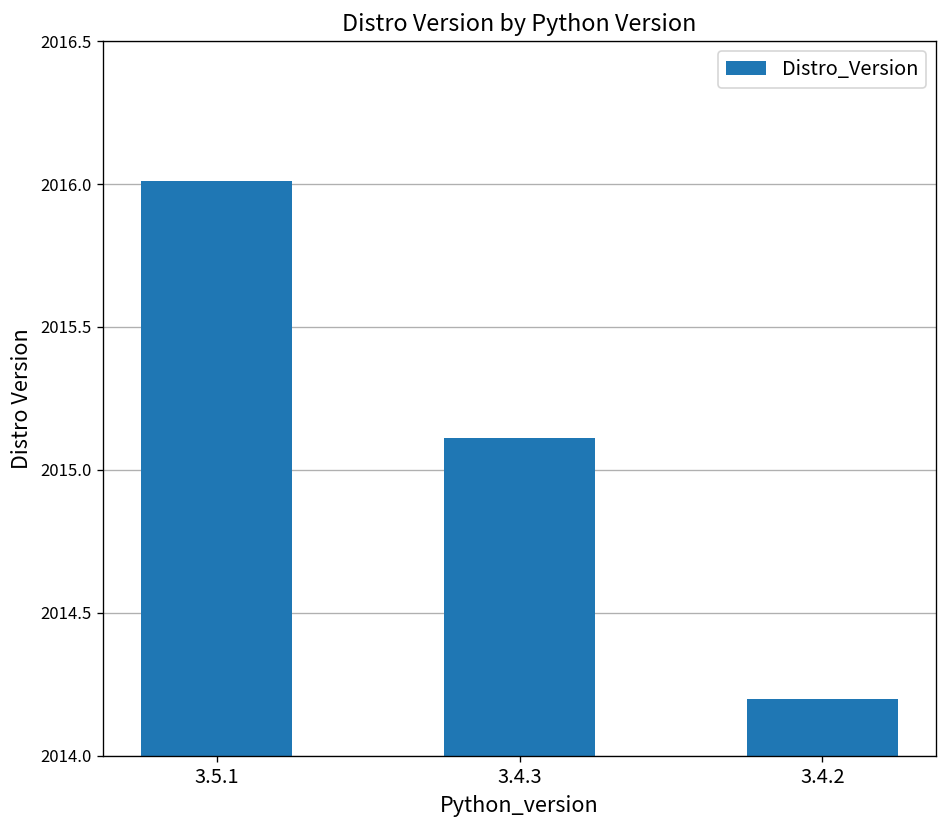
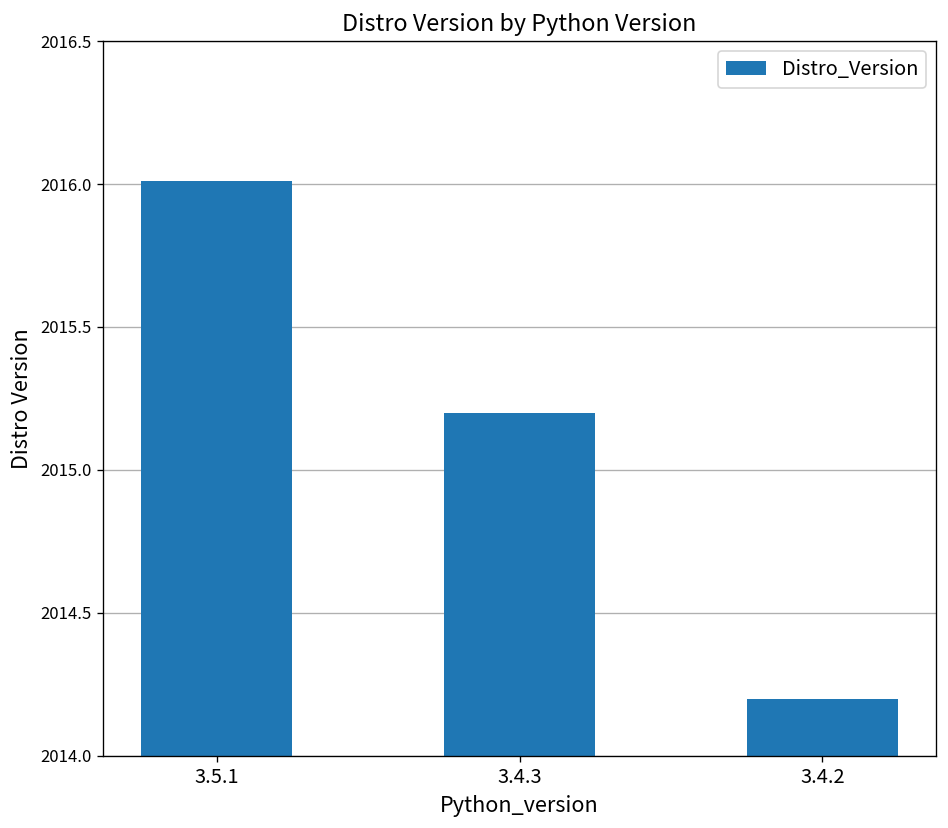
3.4.3: 2015.11 -> 2015.20
